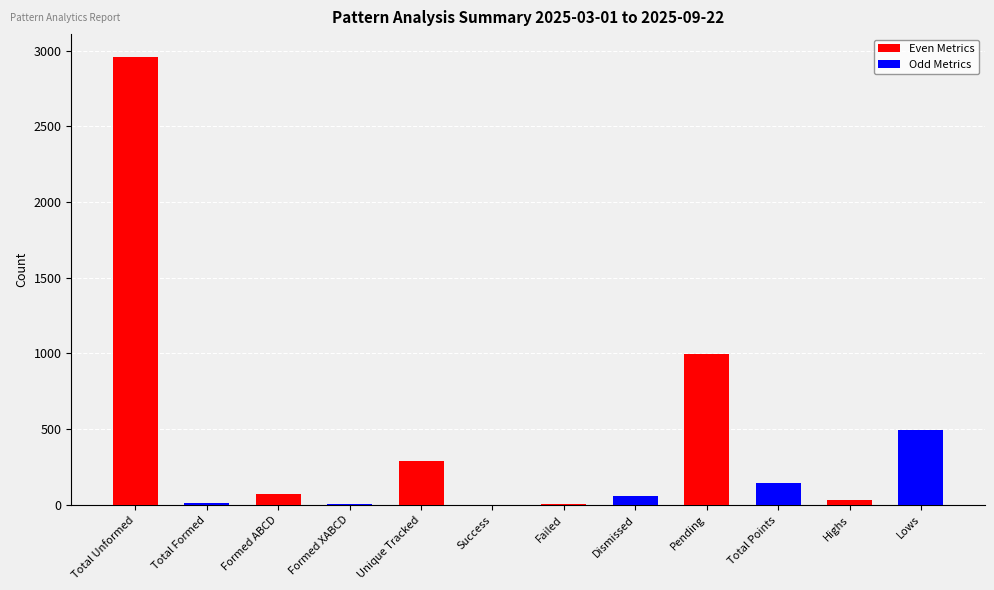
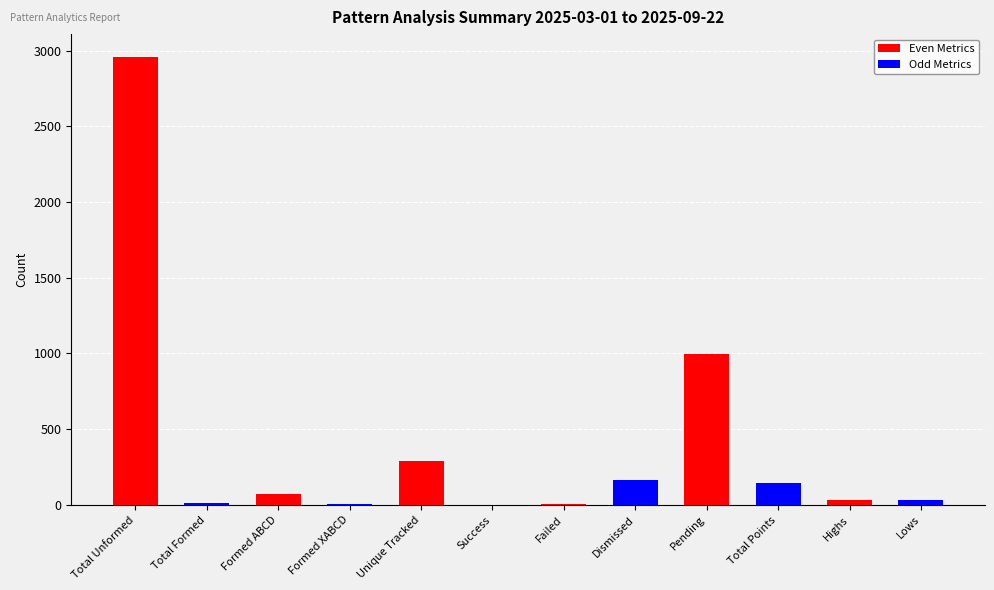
Odd Metrics, Dismissed: 60 -> 160
Odd Metrics, Lows: 500 -> 30
